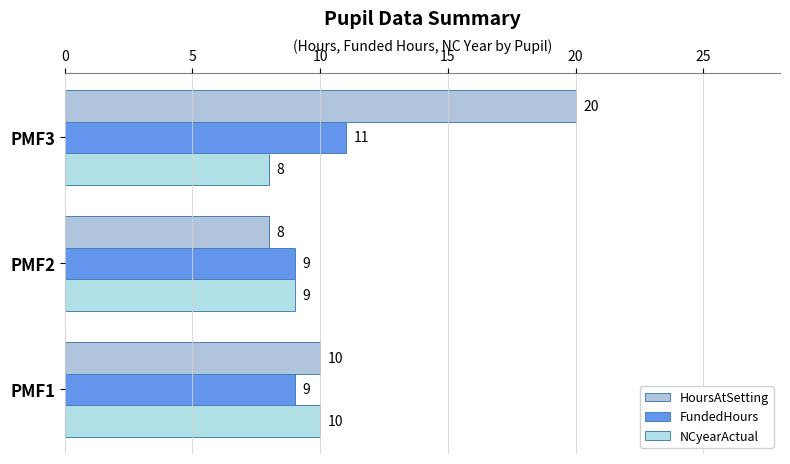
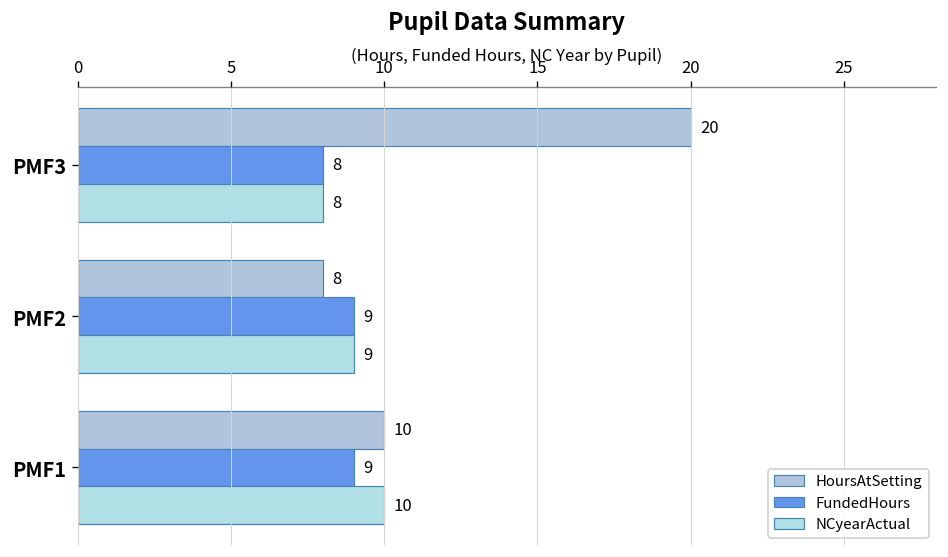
FundedHours, PMF3: 11 -> 8
